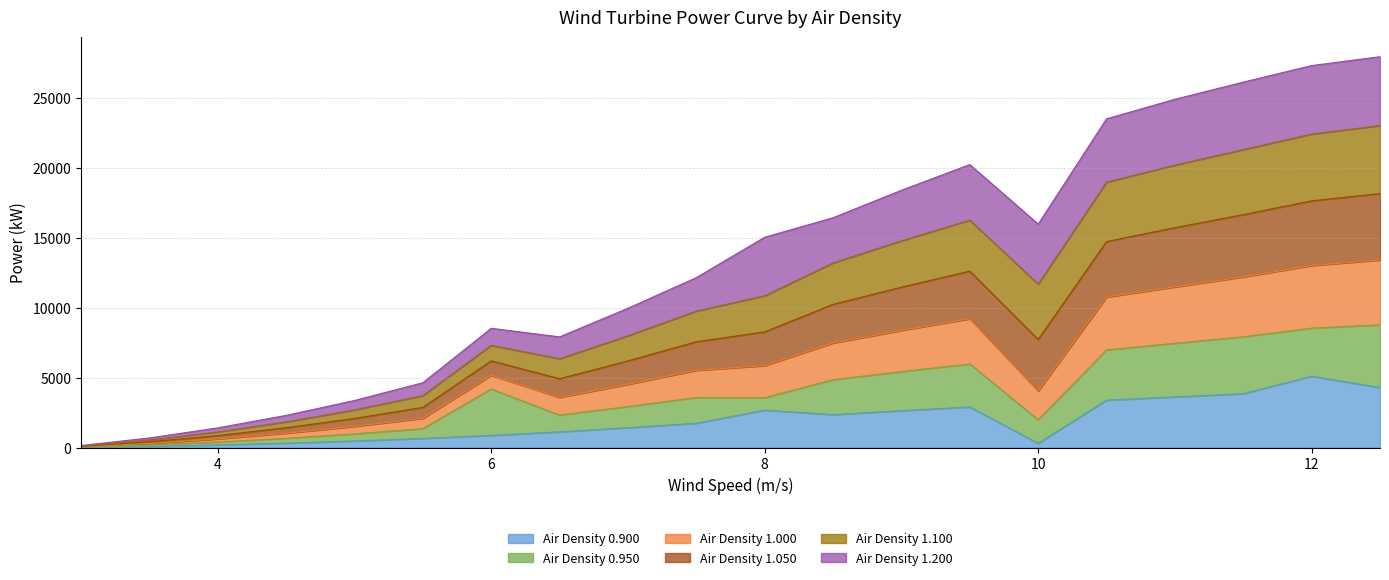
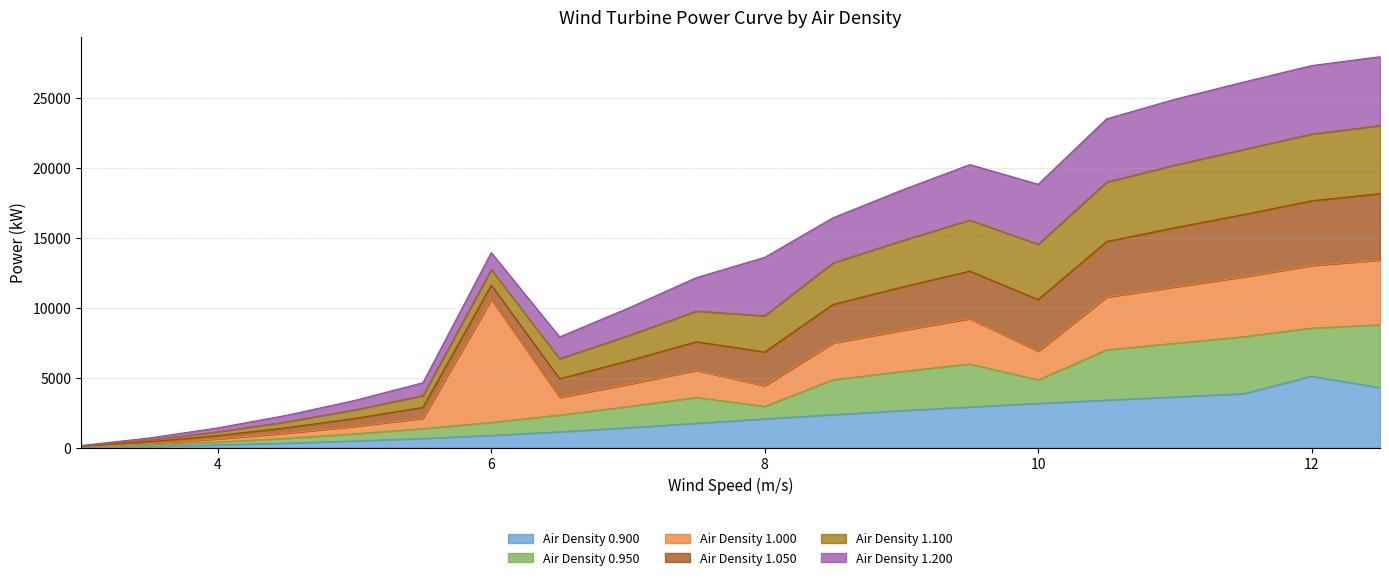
Air Density 0.950, 6: 3300 -> 900
Air Density 1.000, 6: 1000 -> 8800
Air Density 0.900, 8: 2700 -> 2100
Air Density 1.000, 8: 2300 -> 1500
Air Density 0.900, 10: 300 -> 3200
